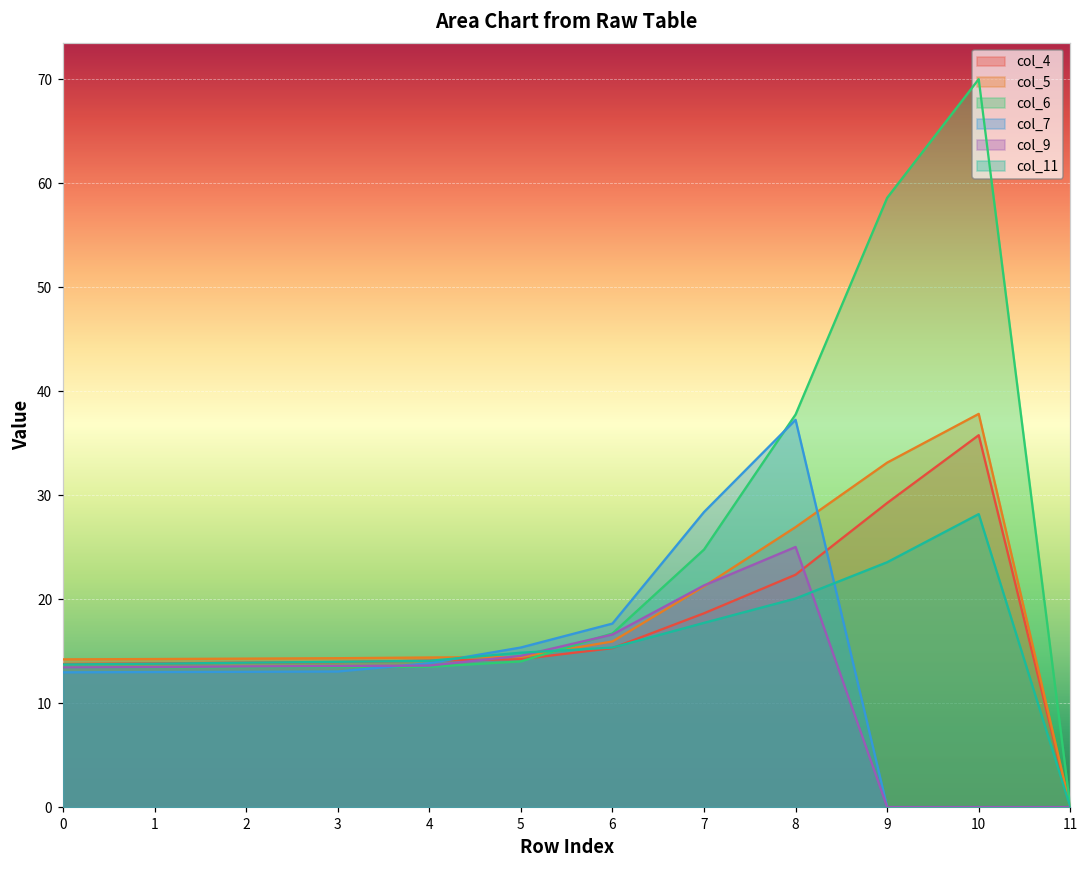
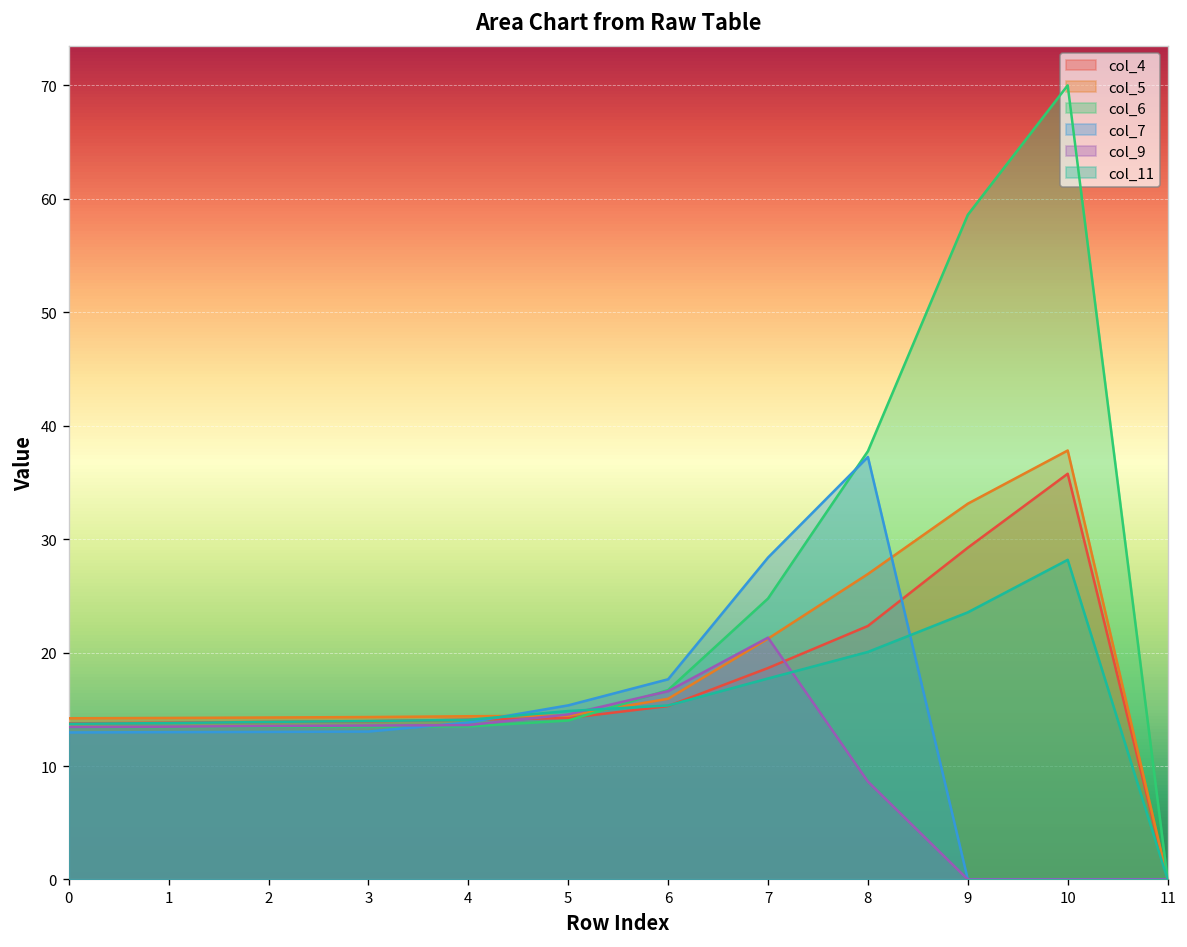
col_9, 8: 25 -> 9
